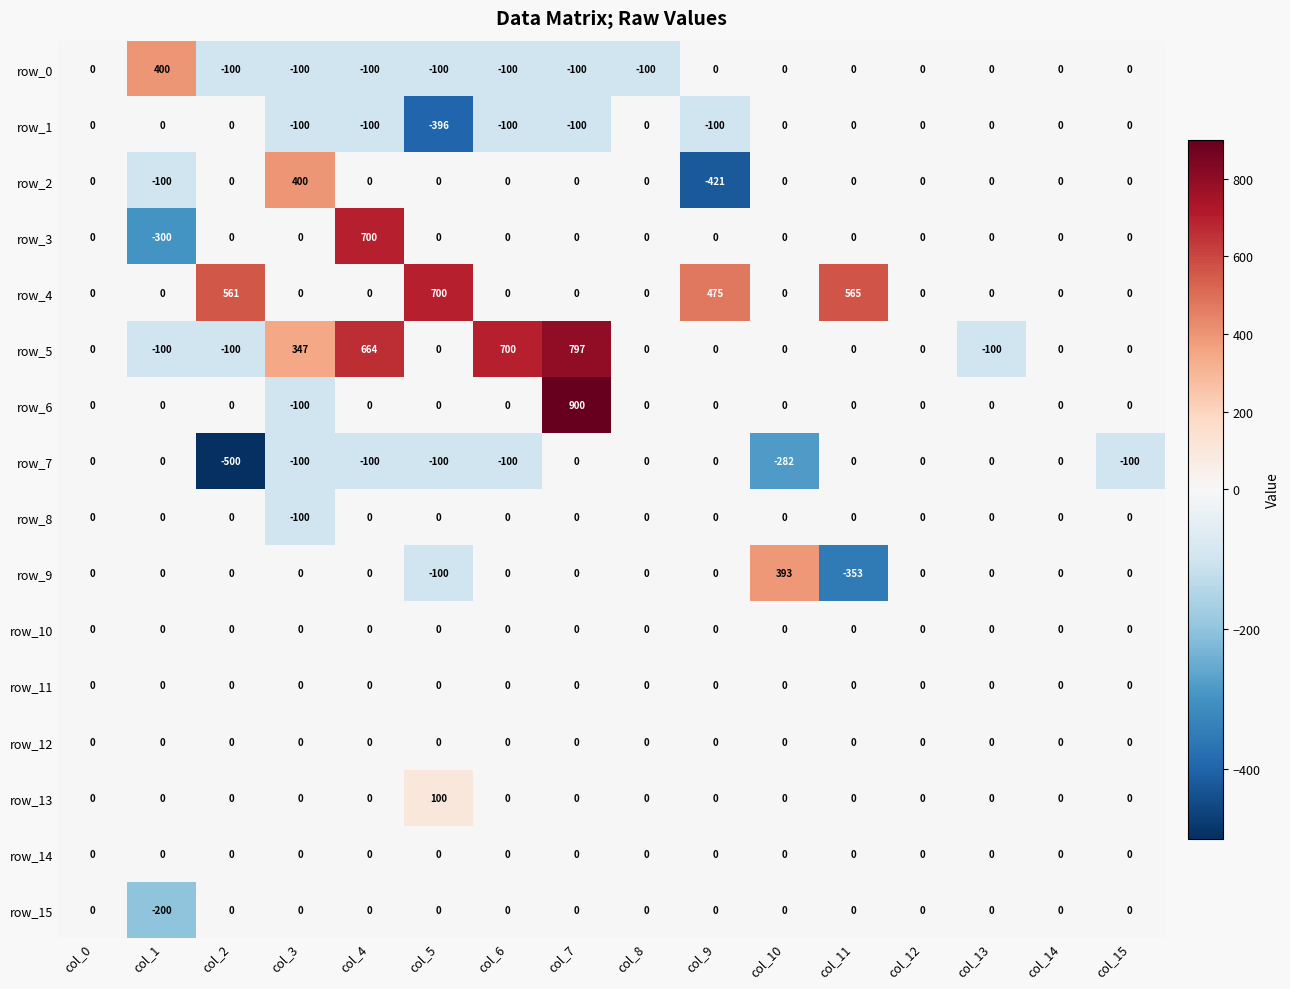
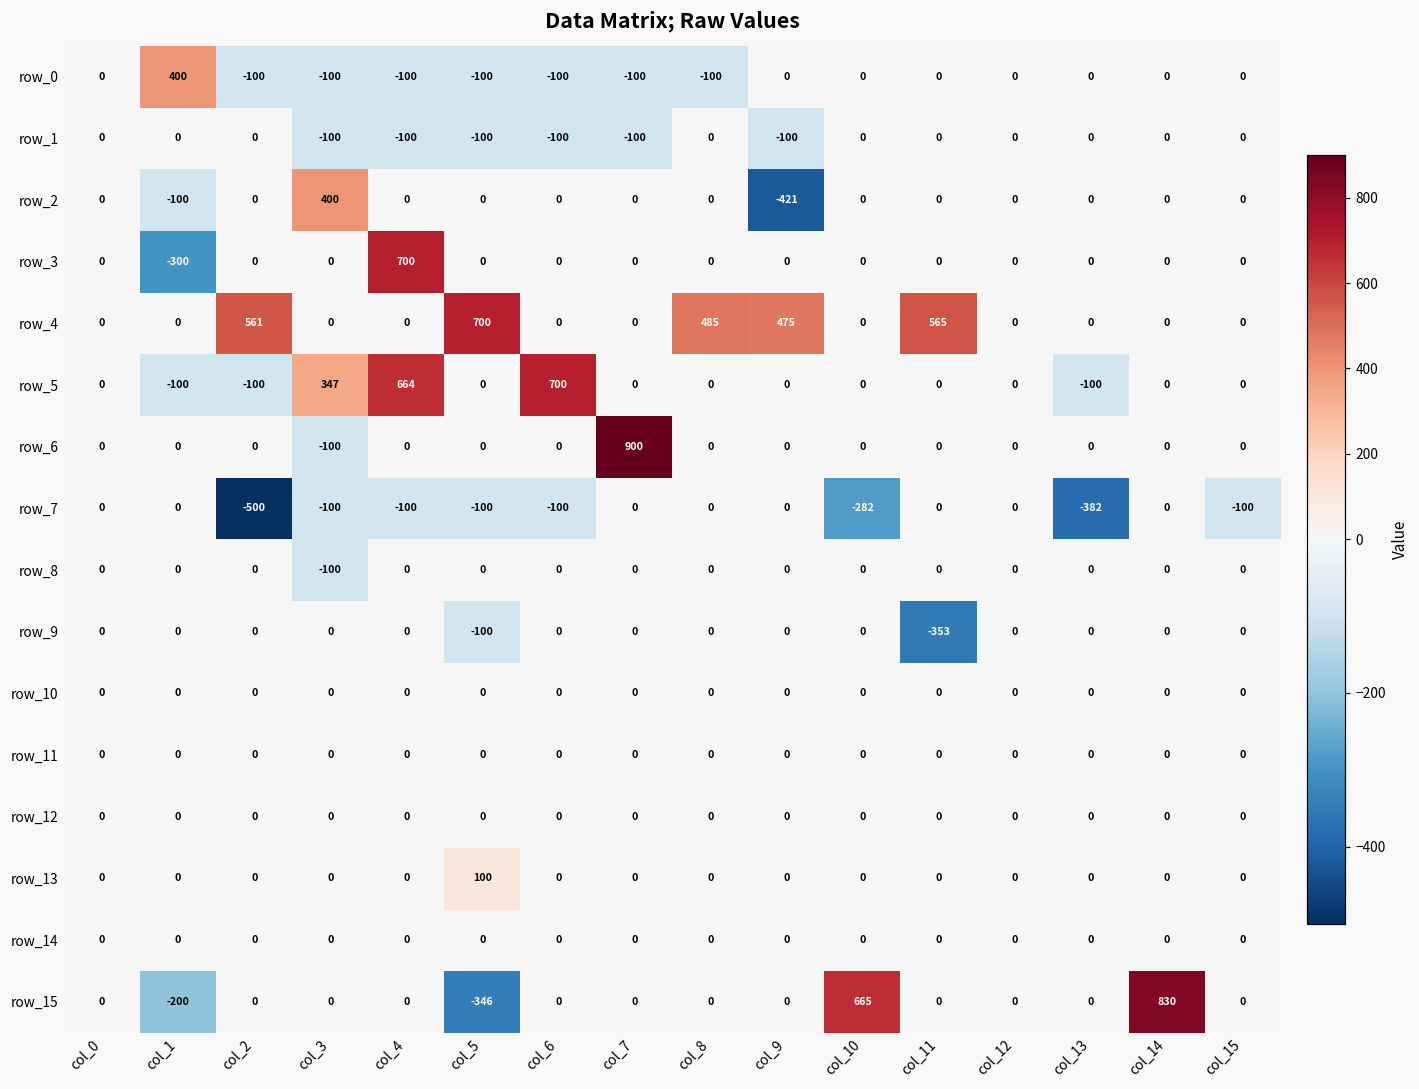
row_1, col_5: -396 -> -100
row_4, col_8: 0 -> 485
row_5, col_7: 797 -> 0
row_7, col_13: 0 -> -382
row_9, col_10: 393 -> 0
row_15, col_5: 0 -> -346
row_15, col_10: 0 -> 665
row_15, col_14: 0 -> 830
